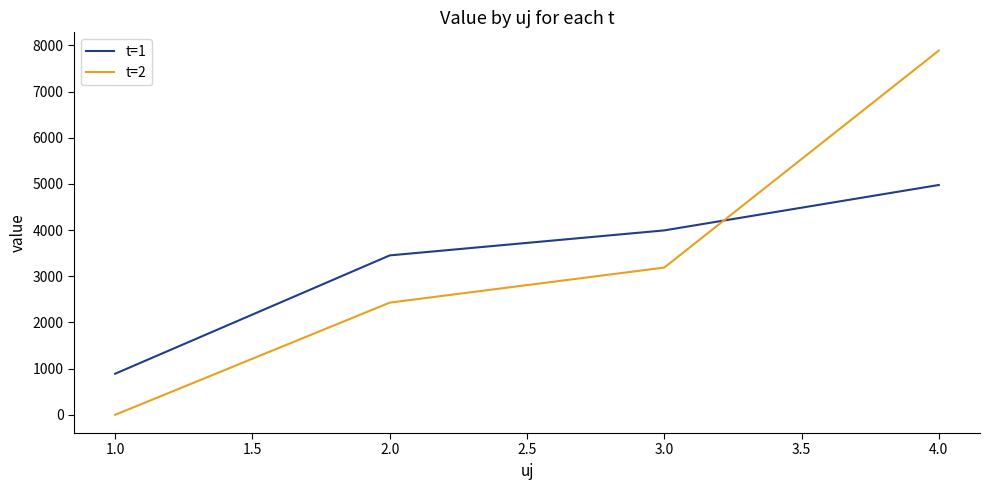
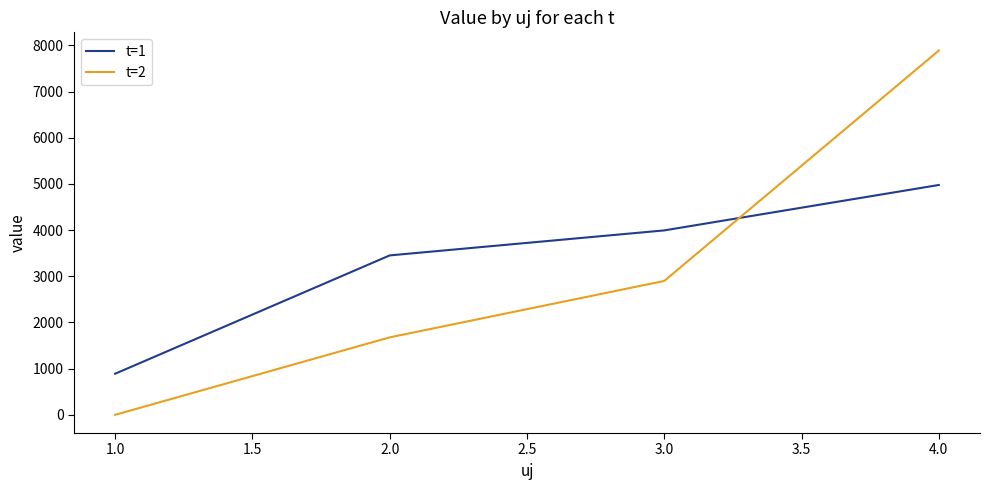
t=2, 2.0: 2400 -> 1700
t=2, 3.0: 3200 -> 2900
